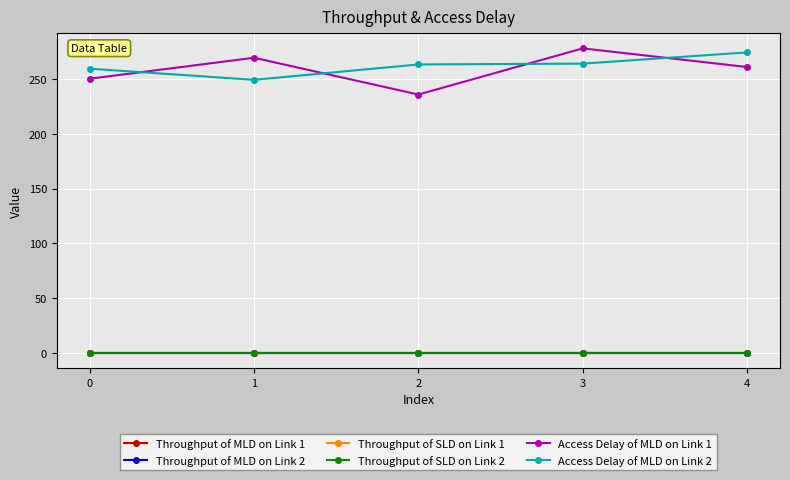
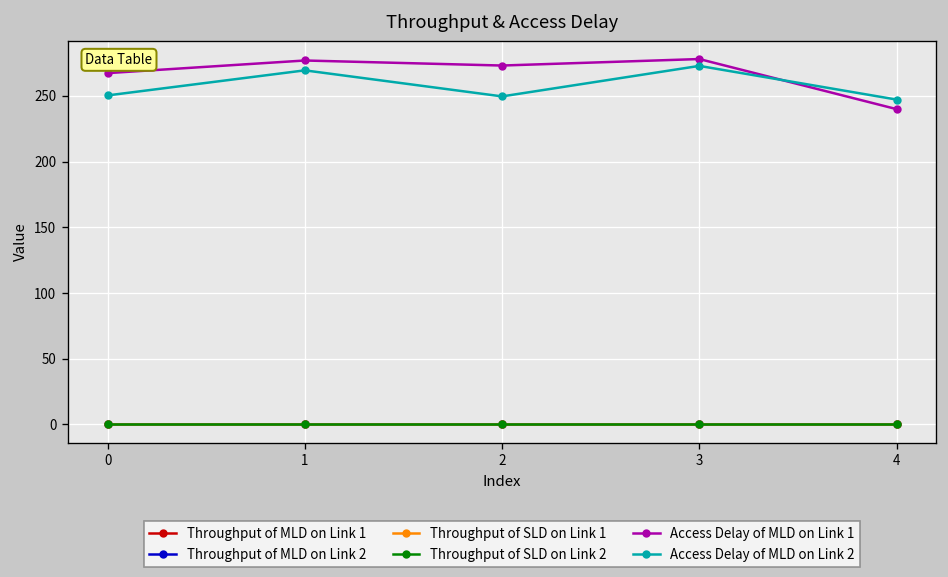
Access Delay of MLD on Link 1, 0: 250 -> 267
Access Delay of MLD on Link 2, 0: 259 -> 250
Access Delay of MLD on Link 1, 1: 269 -> 277
Access Delay of MLD on Link 2, 1: 249 -> 269
Access Delay of MLD on Link 1, 2: 236 -> 273
Access Delay of MLD on Link 2, 2: 263 -> 250
Access Delay of MLD on Link 2, 3: 264 -> 273
Access Delay of MLD on Link 1, 4: 261 -> 240
Access Delay of MLD on Link 2, 4: 274 -> 247
